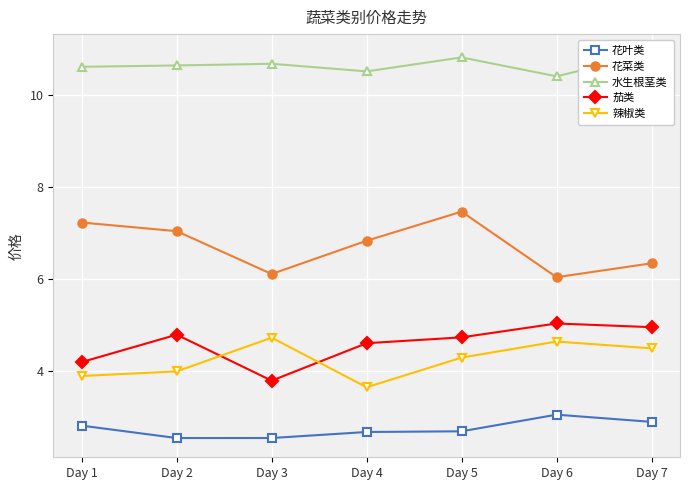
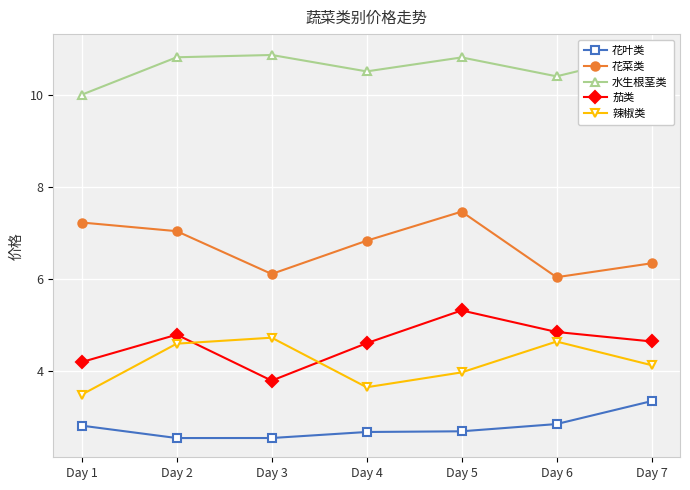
水生根茎类, Day 1: 10.6 -> 10.0
辣椒类, Day 1: 3.9 -> 3.5
水生根茎类, Day 2: 10.6 -> 10.8
辣椒类, Day 2: 4.0 -> 4.6
水生根茎类, Day 3: 10.7 -> 10.9
茄类, Day 5: 4.7 -> 5.3
辣椒类, Day 5: 4.3 -> 4.0
花叶类, Day 6: 3.1 -> 2.9
茄类, Day 6: 5.0 -> 4.9
花叶类, Day 7: 2.9 -> 3.4
茄类, Day 7: 5.0 -> 4.6
辣椒类, Day 7: 4.5 -> 4.1
